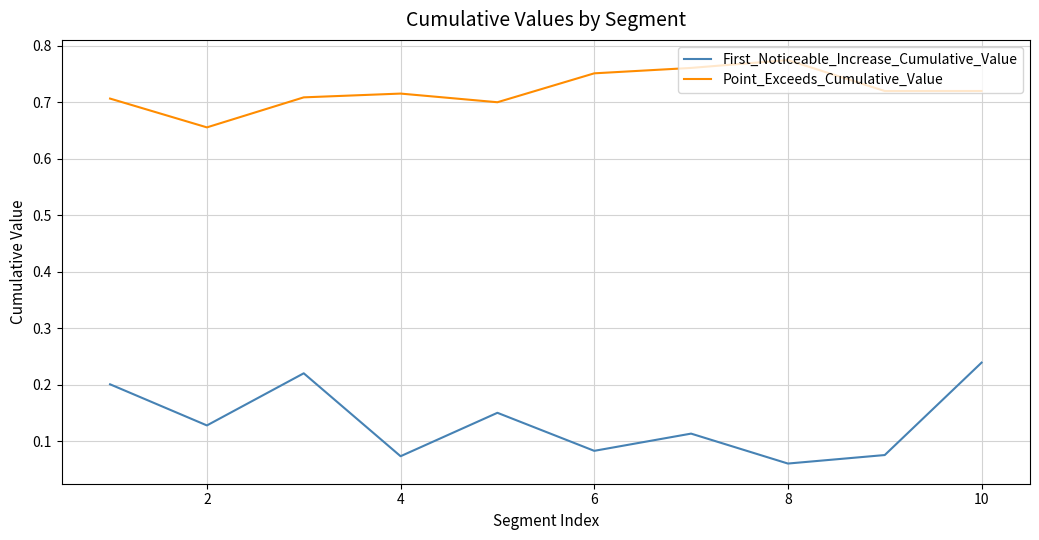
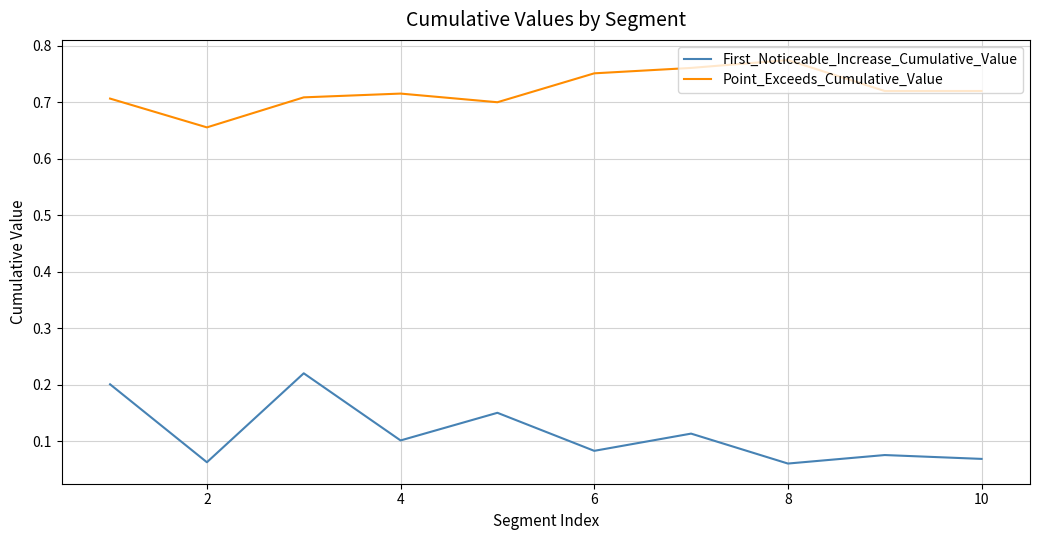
First_Noticeable_Increase_Cumulative_Value, 2: 0.13 -> 0.06
First_Noticeable_Increase_Cumulative_Value, 4: 0.07 -> 0.10
First_Noticeable_Increase_Cumulative_Value, 10: 0.24 -> 0.07
